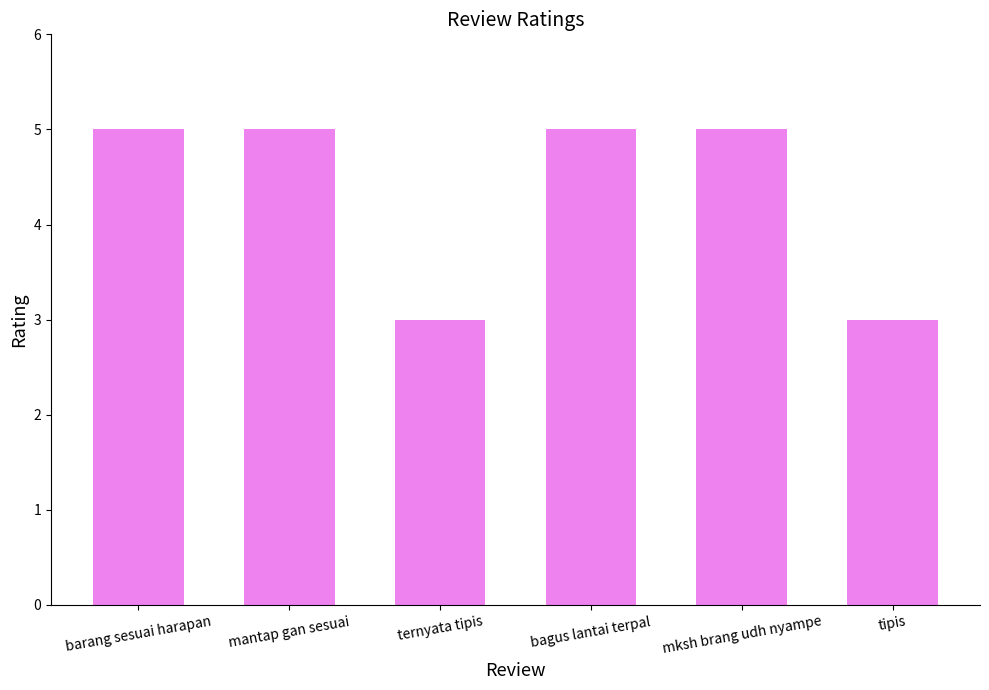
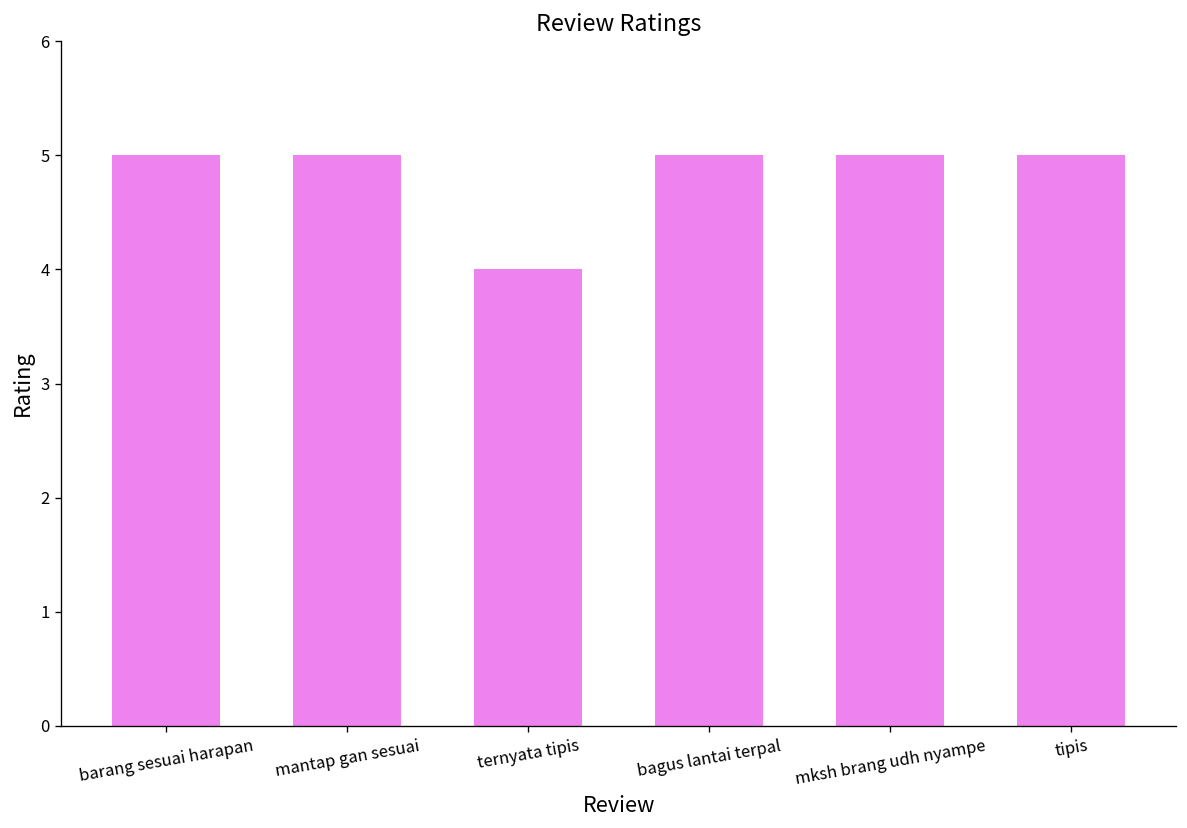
ternyata tipis: 3 -> 4
tipis: 3 -> 5
